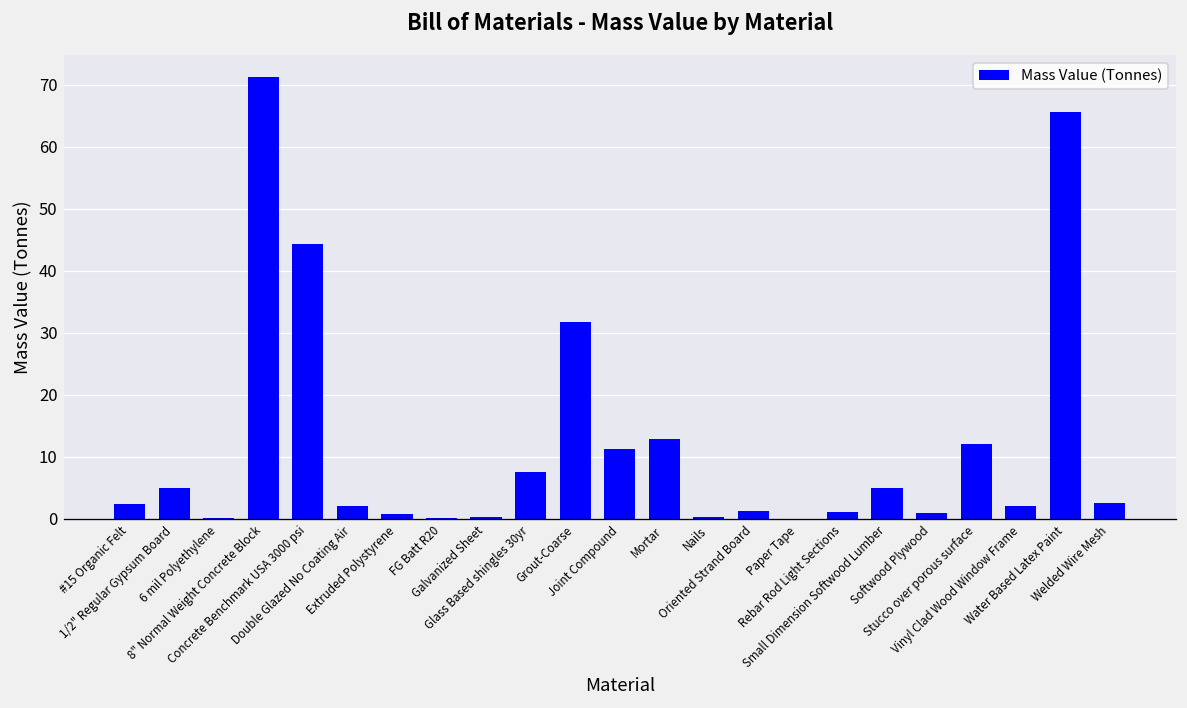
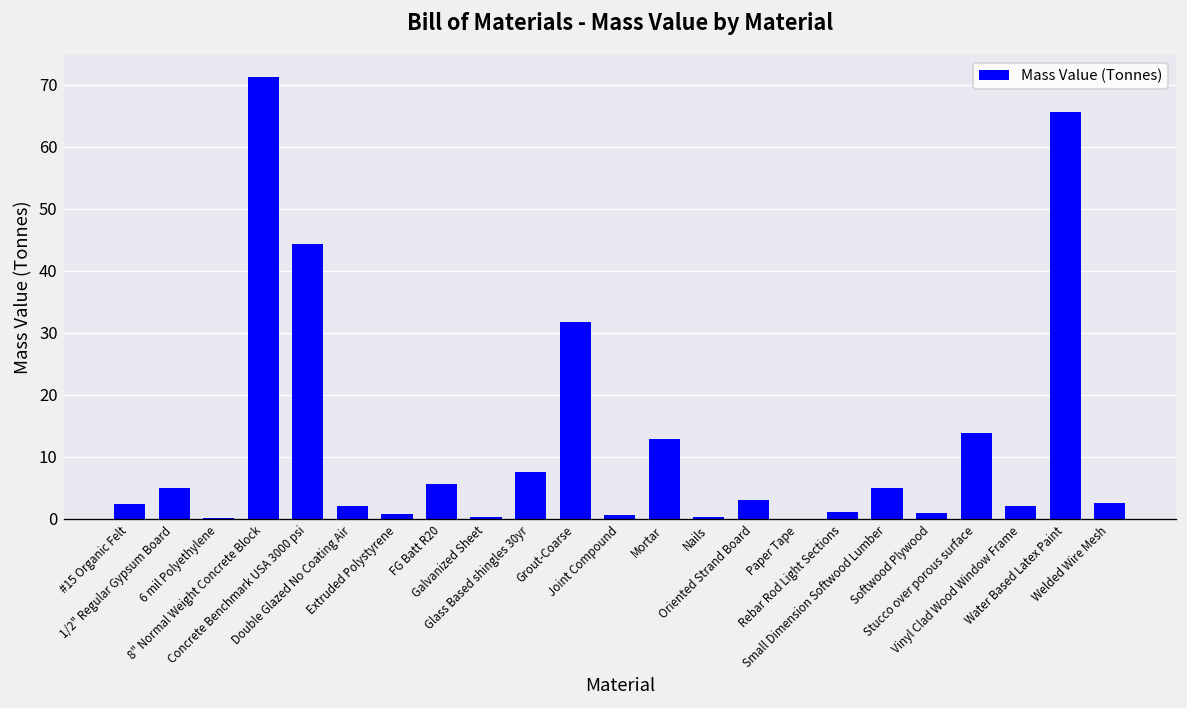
FG Batt R20: 0 -> 6
Joint Compound: 11 -> 1
Oriented Strand Board: 1 -> 3
Stucco over porous surface: 12 -> 14
